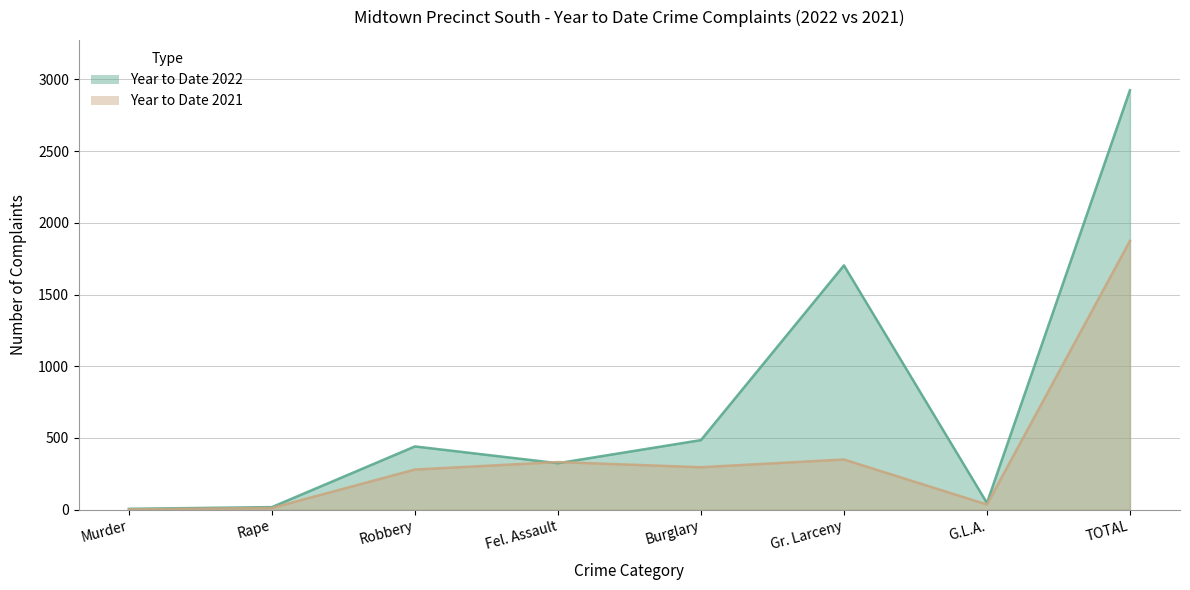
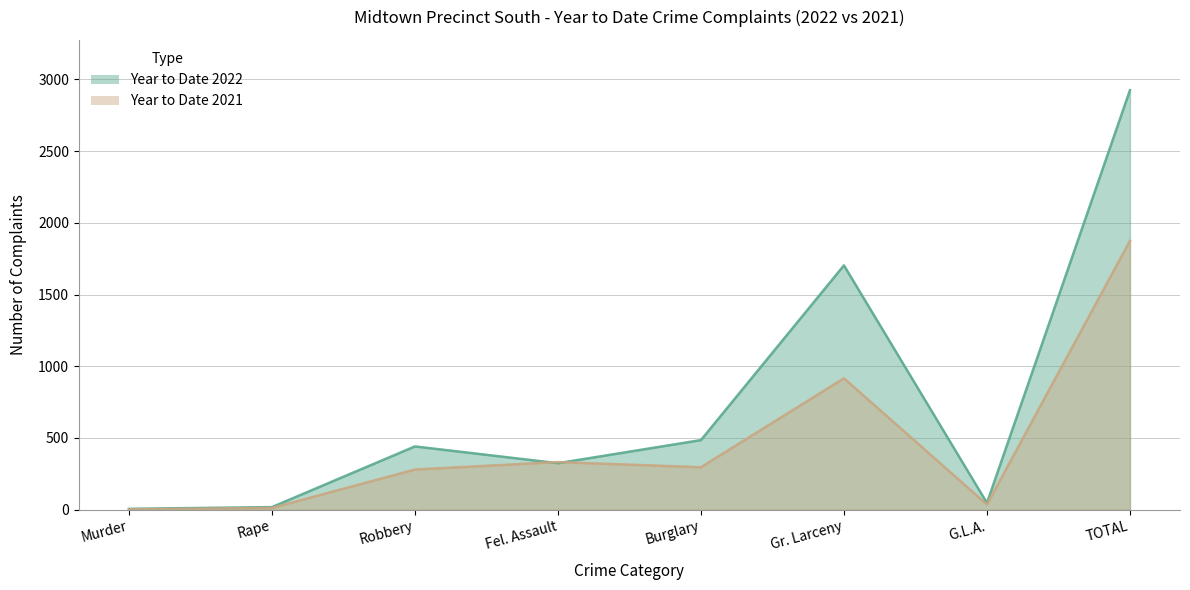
Year to Date 2021, Gr. Larceny: 350 -> 920
